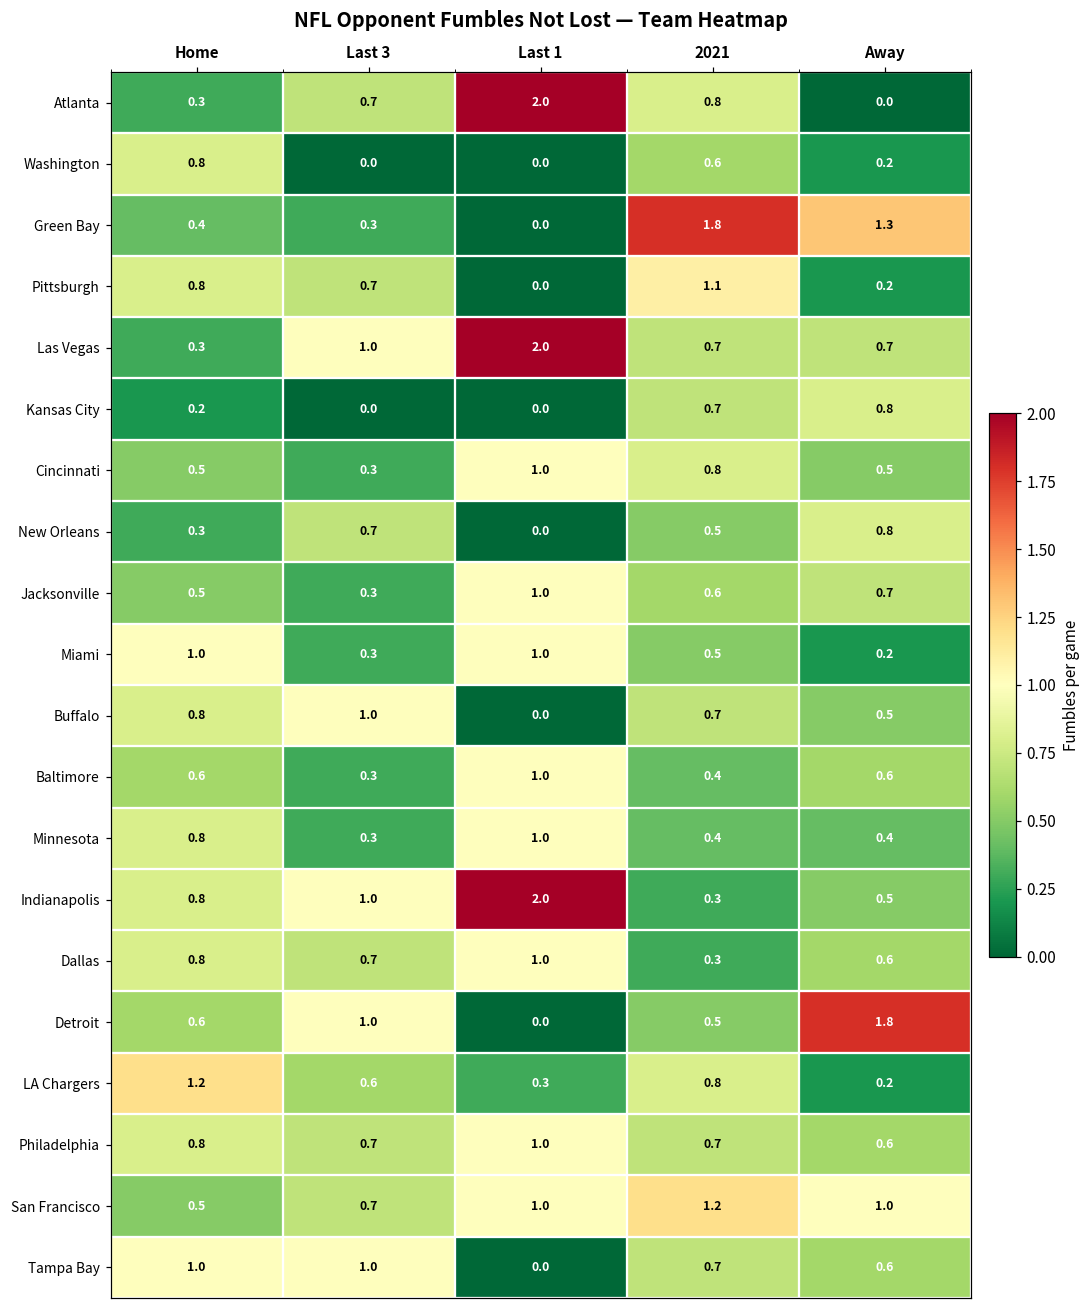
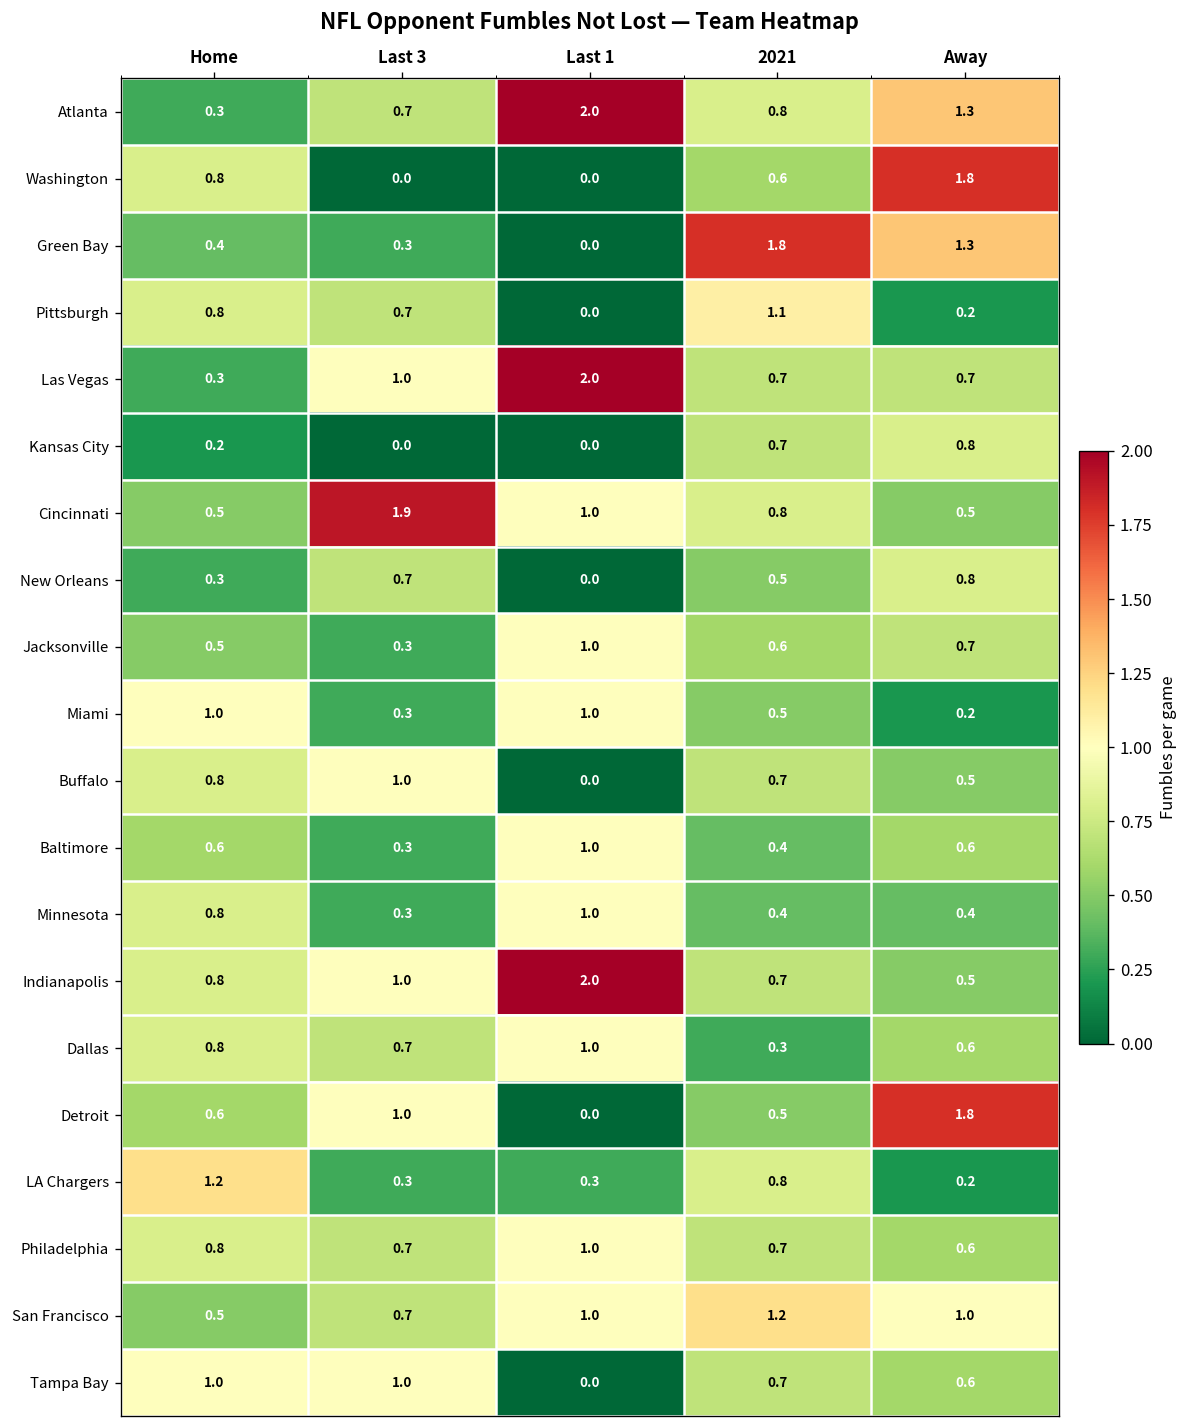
Atlanta, Away: 0.0 -> 1.3
Washington, Away: 0.2 -> 1.8
Cincinnati, Last 3: 0.3 -> 1.9
Indianapolis, 2021: 0.3 -> 0.7
LA Chargers, Last 3: 0.6 -> 0.3
